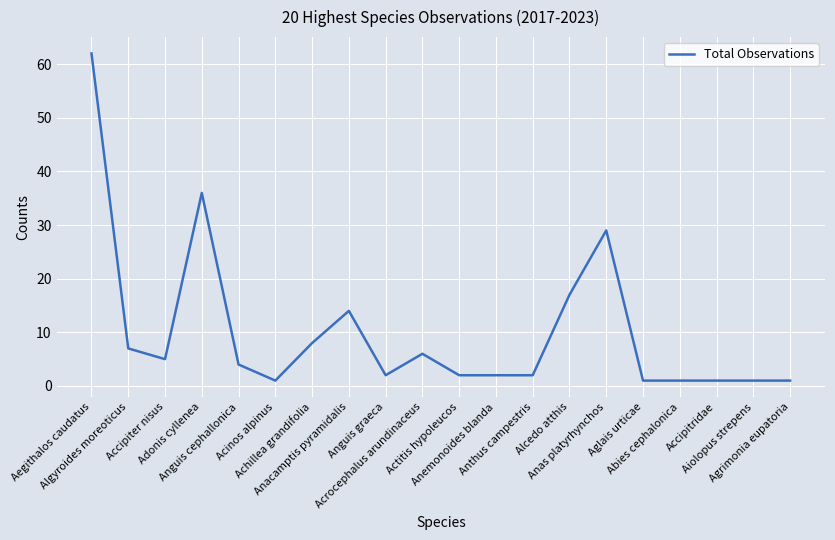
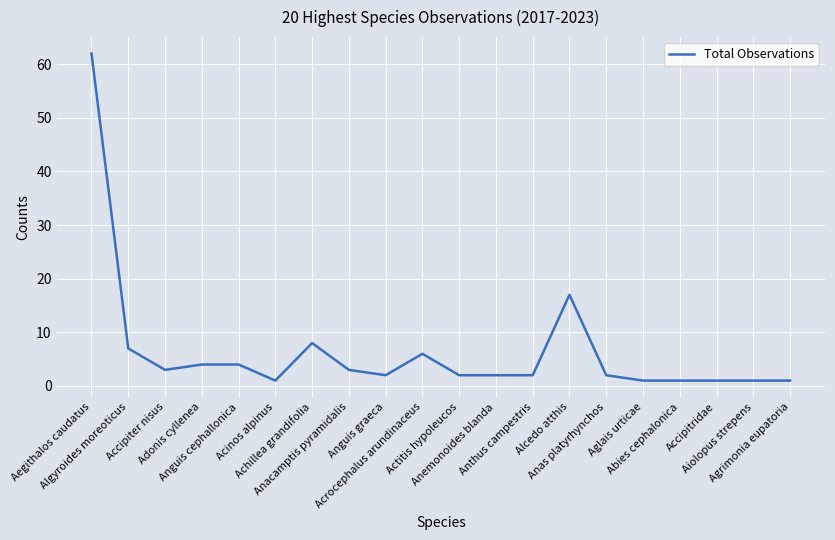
Accipiter nisus: 5 -> 3
Adonis cyllenea: 36 -> 4
Anacamptis pyramidalis: 14 -> 3
Anas platyrhynchos: 29 -> 2
